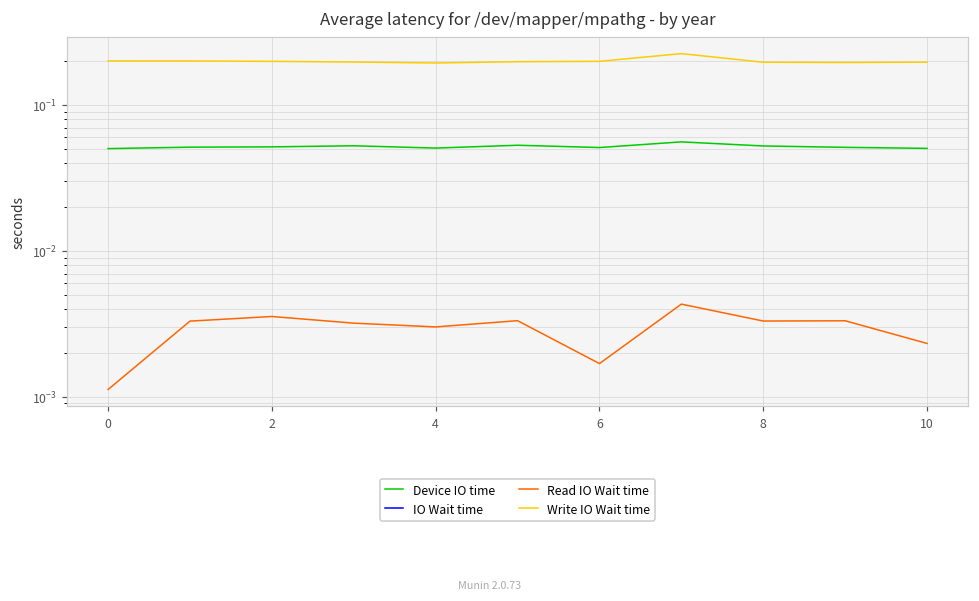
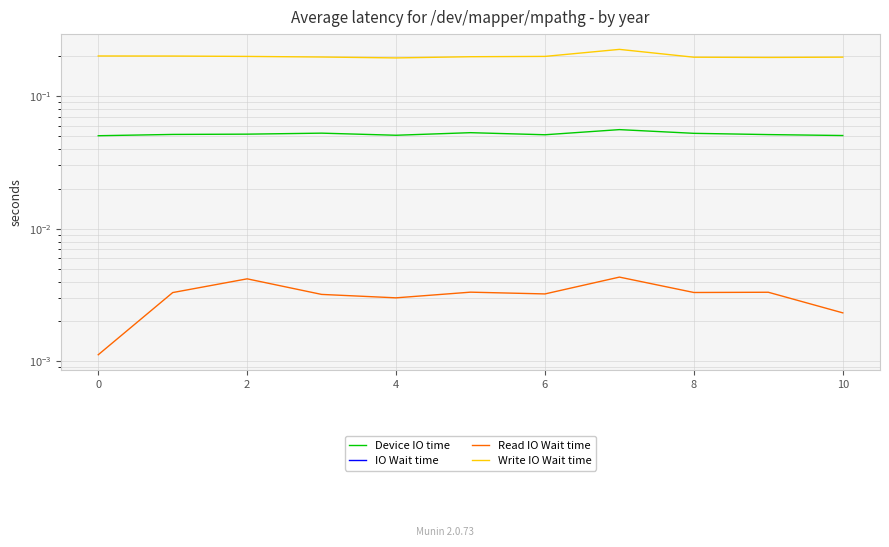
Read IO Wait time, 2: 0.0036 -> 0.0042
Read IO Wait time, 6: 0.0017 -> 0.0032
